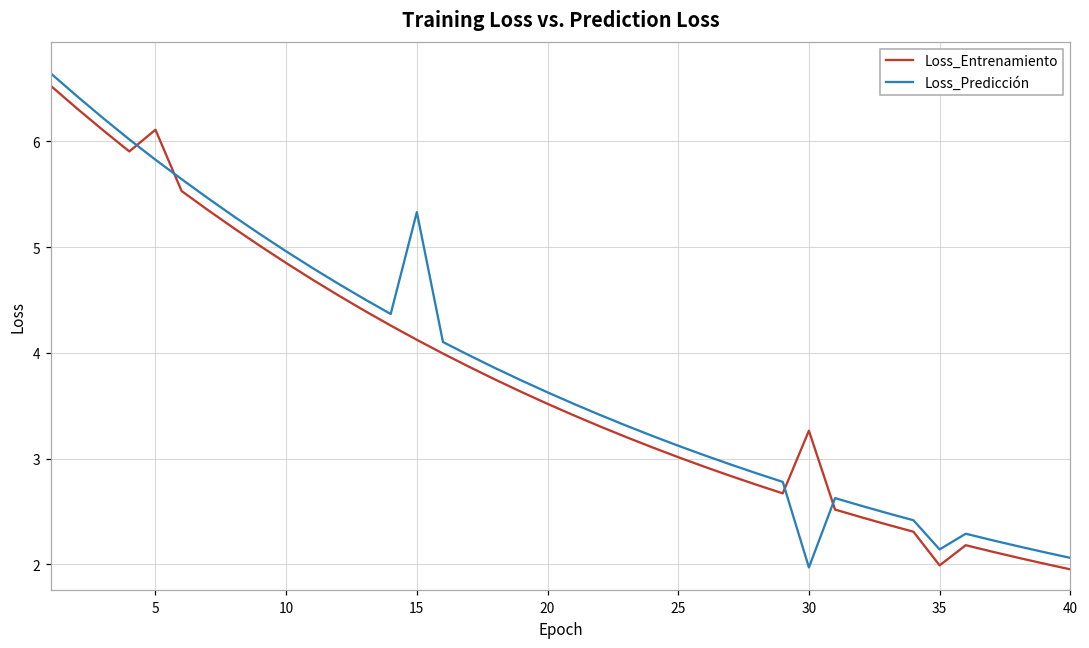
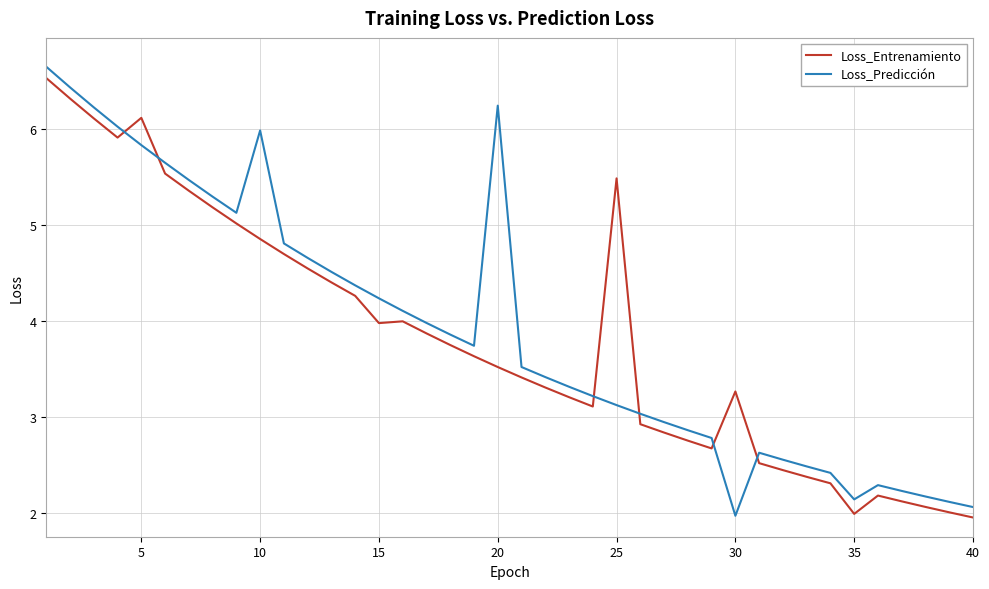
Loss_Predicción, 10: 5.0 -> 6.0
Loss_Entrenamiento, 15: 4.1 -> 4.0
Loss_Predicción, 15: 5.3 -> 4.2
Loss_Predicción, 20: 3.6 -> 6.2
Loss_Entrenamiento, 25: 3.0 -> 5.5
